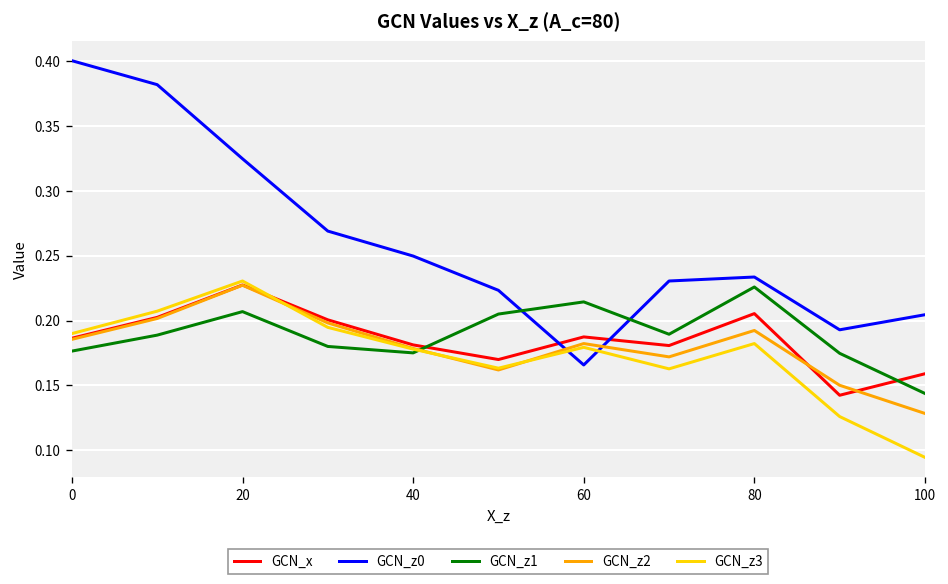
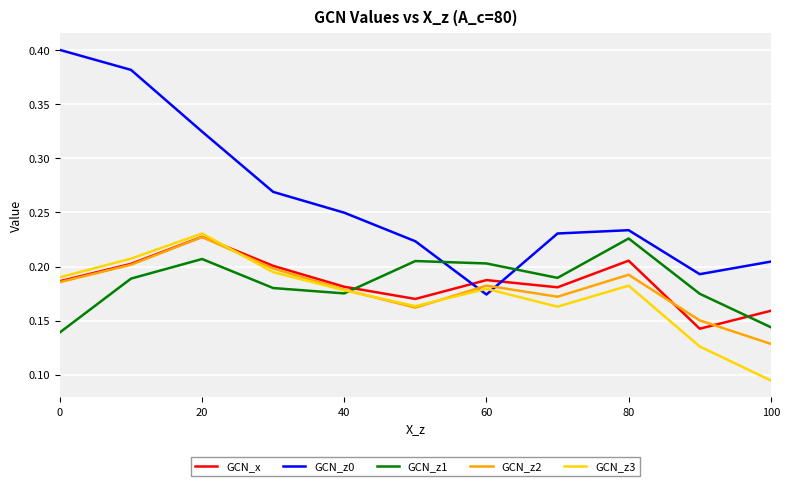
GCN_z1, 0: 0.177 -> 0.139
GCN_z0, 60: 0.166 -> 0.174
GCN_z1, 60: 0.214 -> 0.203
